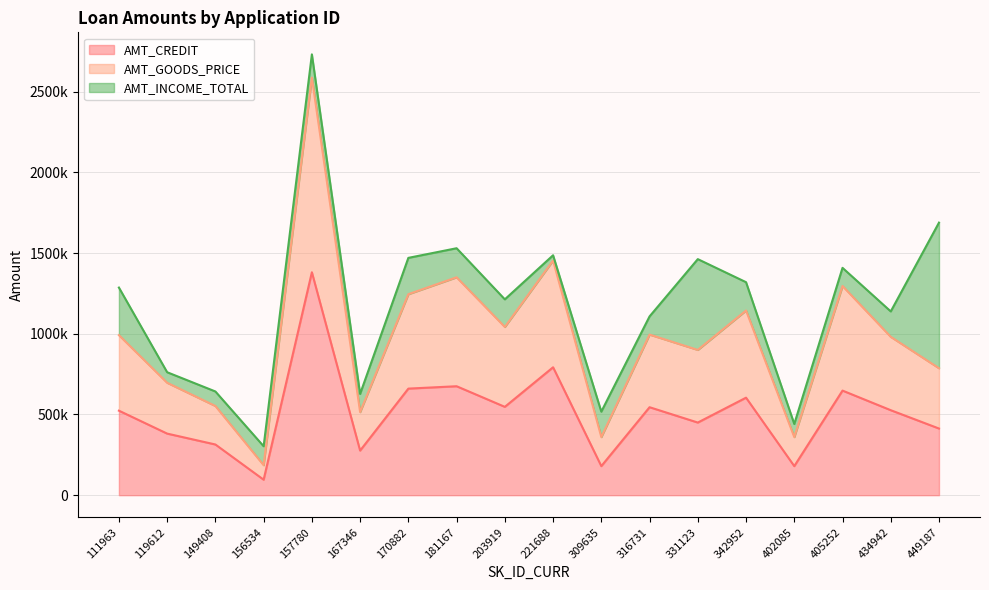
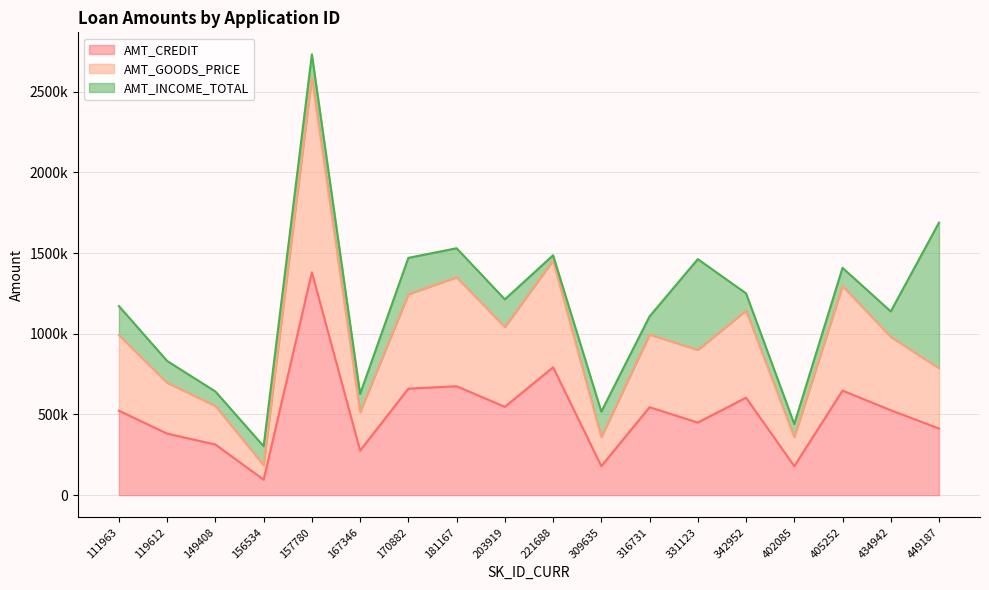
AMT_INCOME_TOTAL, 111963: 290000 -> 180000
AMT_INCOME_TOTAL, 119612: 70000 -> 140000
AMT_INCOME_TOTAL, 342952: 180000 -> 110000
